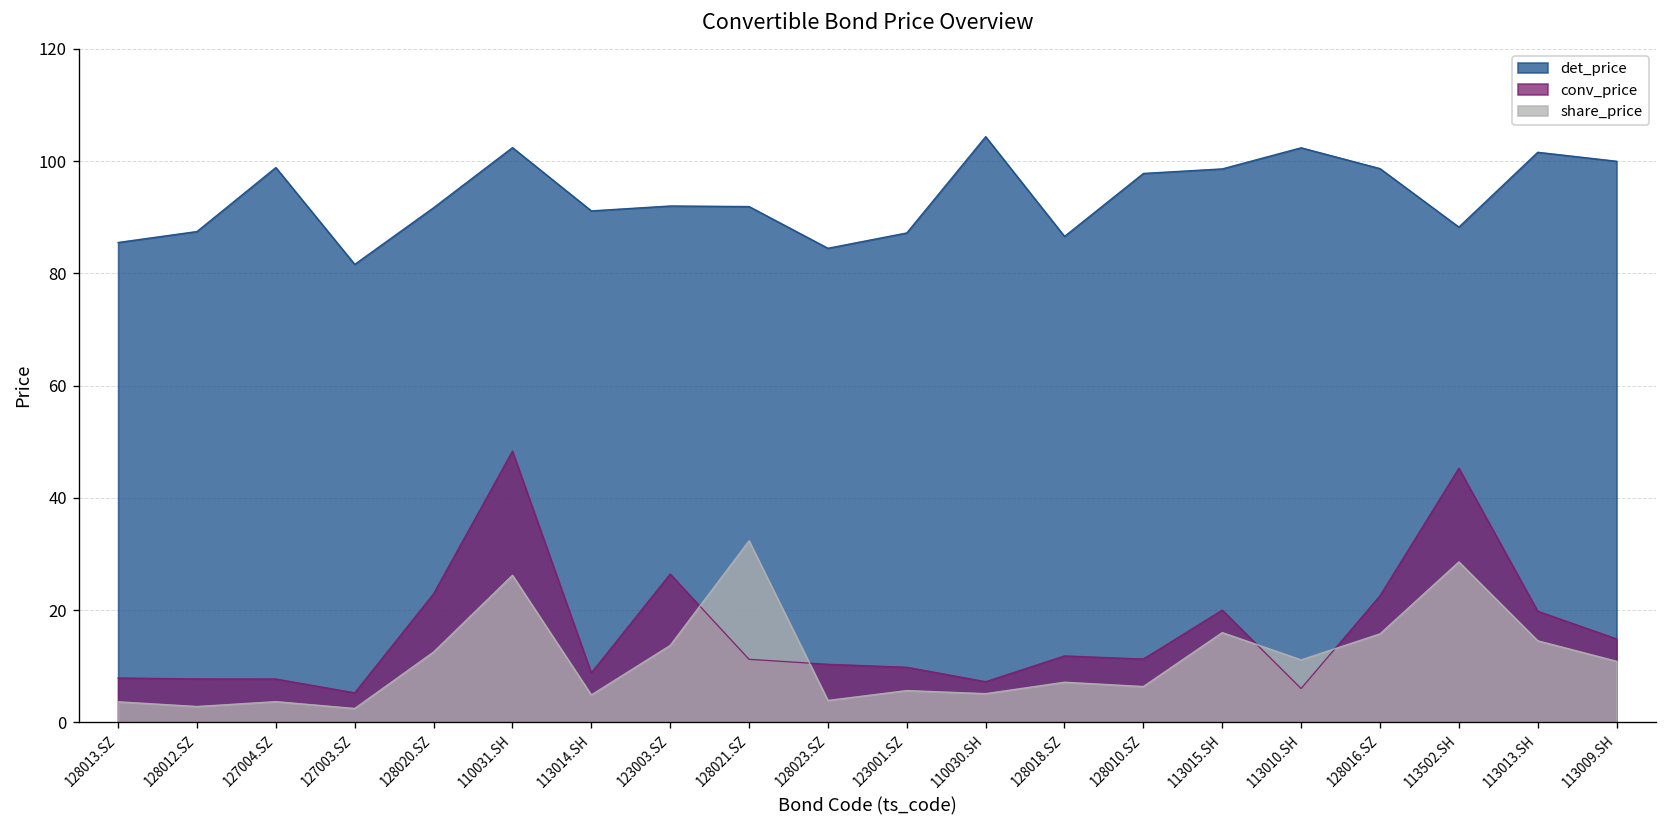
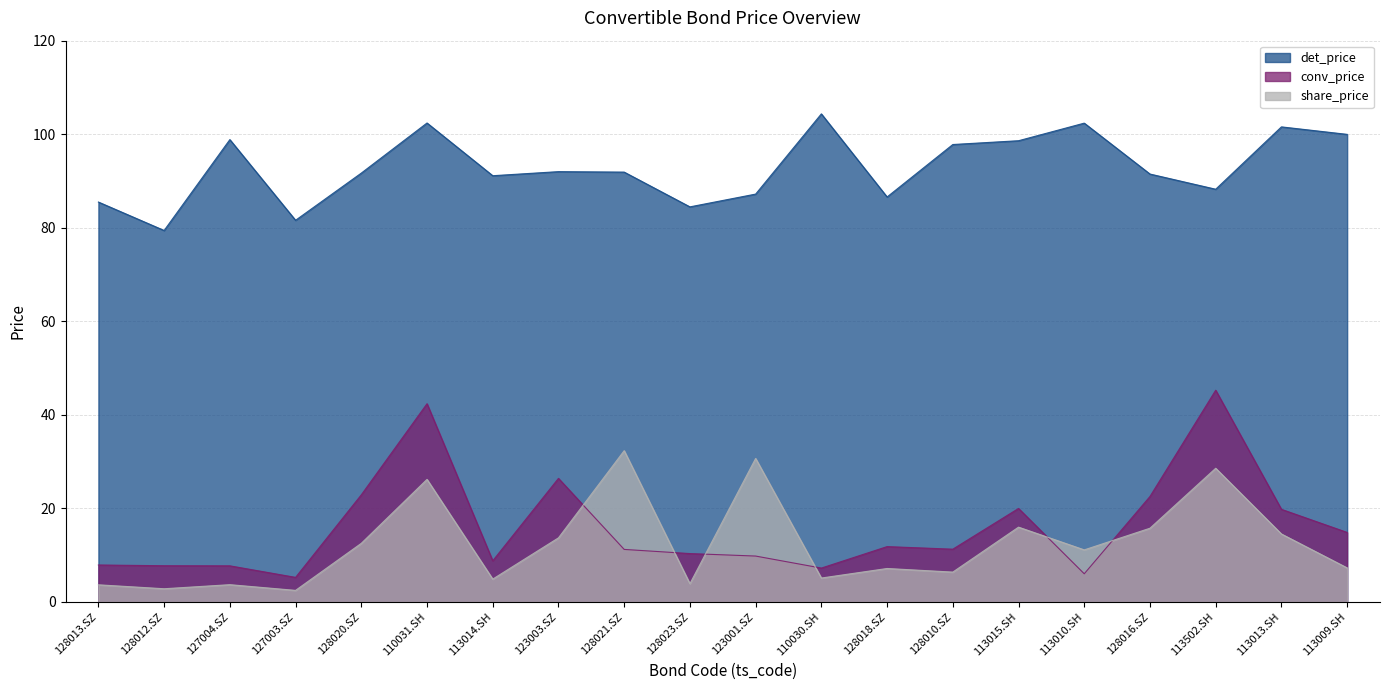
det_price, 128012.SZ: 87 -> 79
conv_price, 110031.SH: 48 -> 42
share_price, 123001.SZ: 6 -> 31
det_price, 128016.SZ: 99 -> 91
share_price, 113009.SH: 11 -> 7
